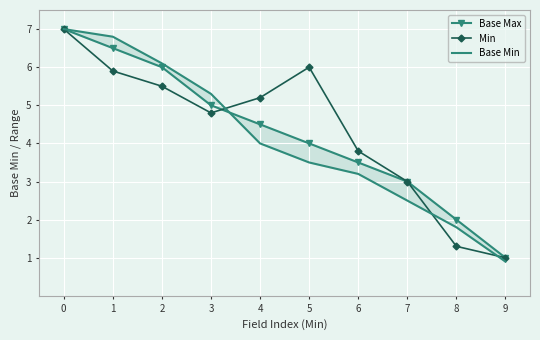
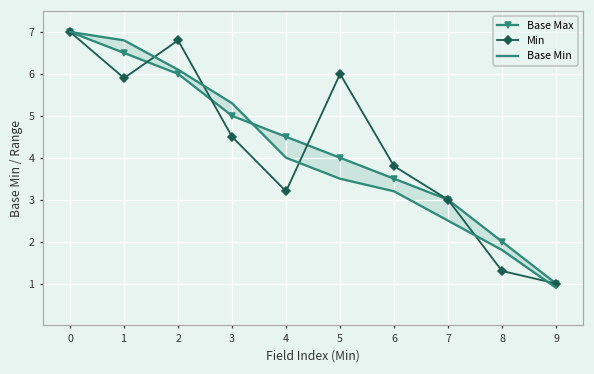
Min, 2: 5.5 -> 6.8
Min, 3: 4.8 -> 4.5
Min, 4: 5.2 -> 3.2
